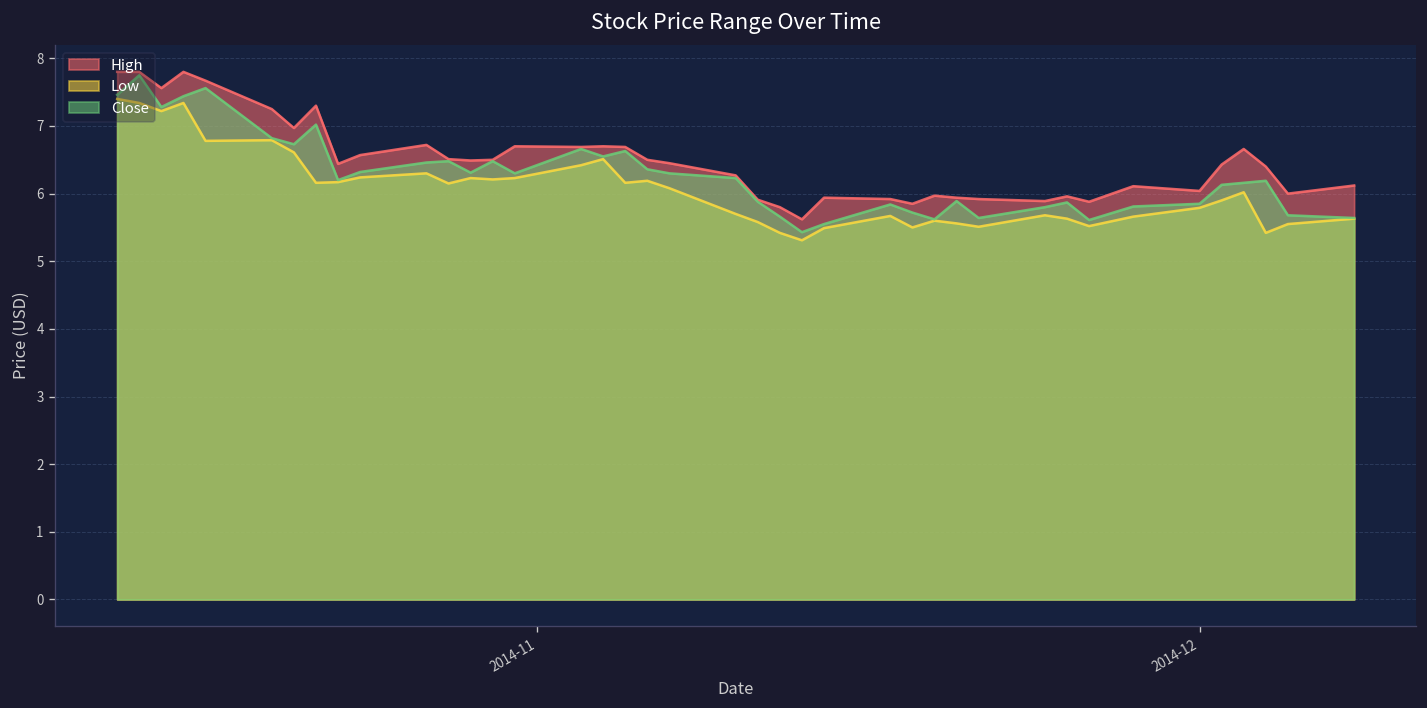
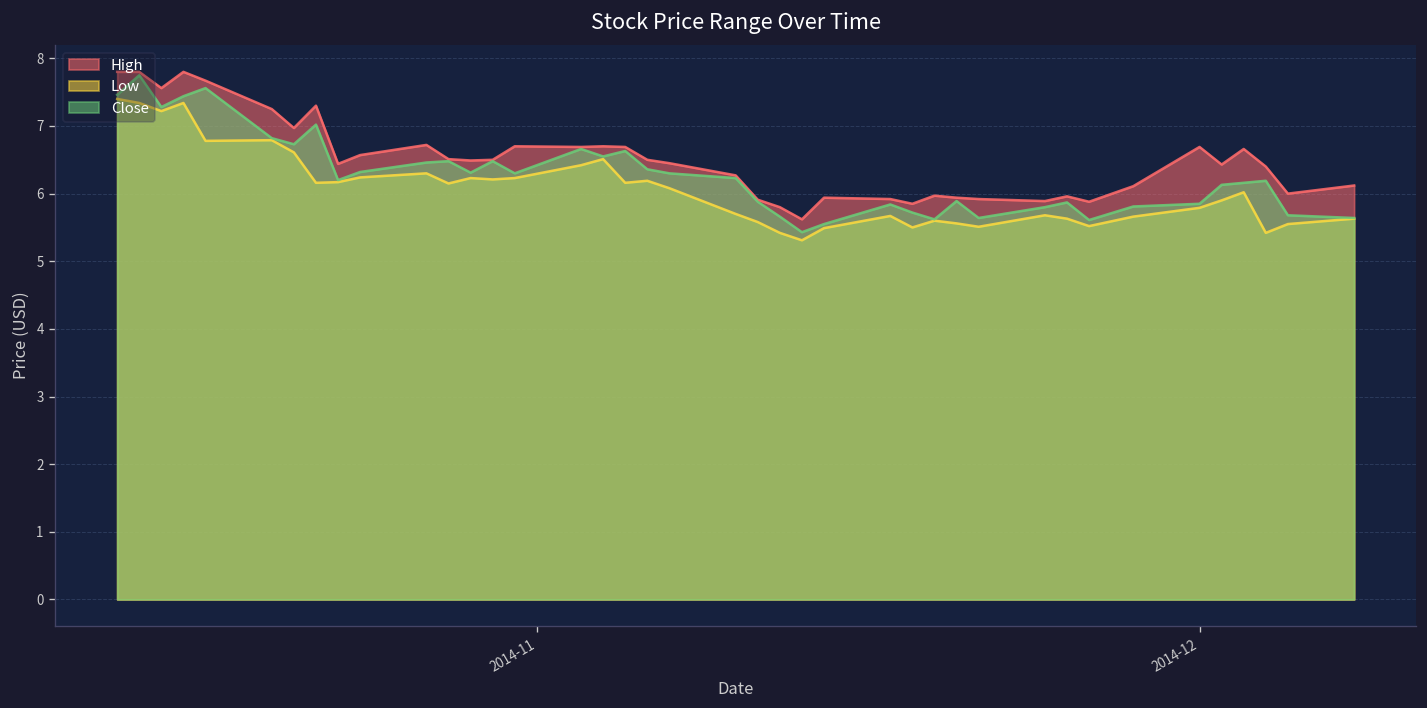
High, 2014-12: 6.0 -> 6.7
